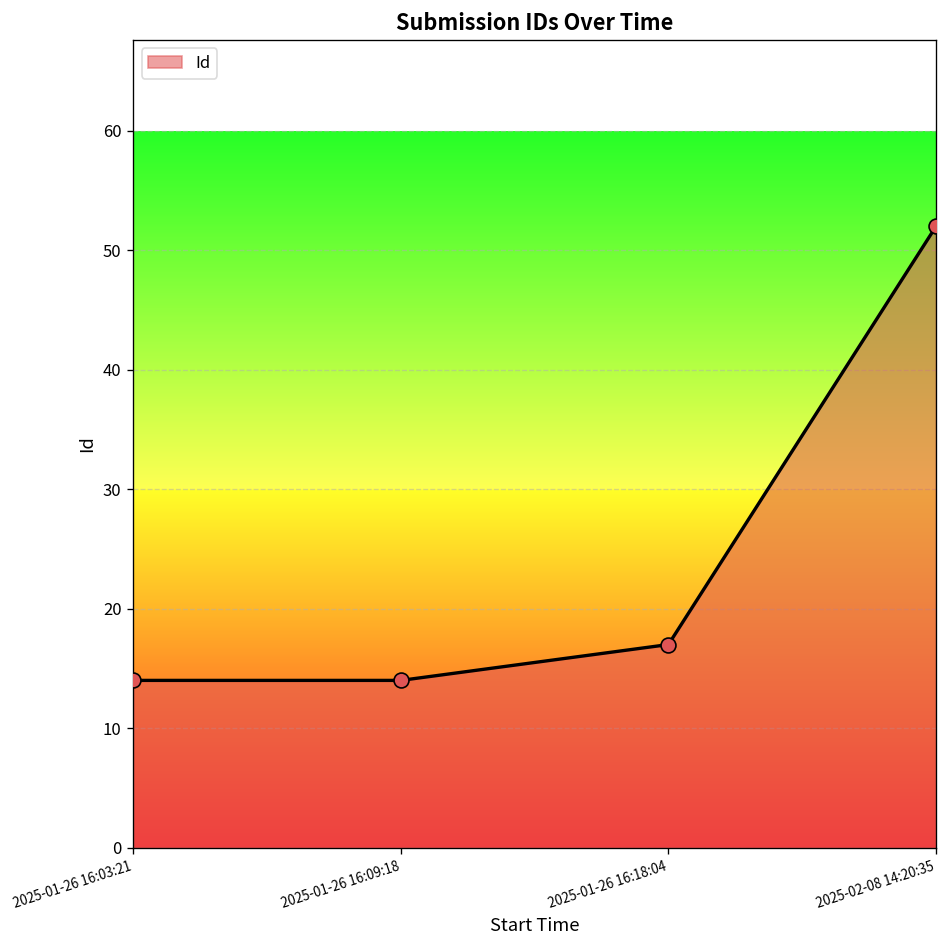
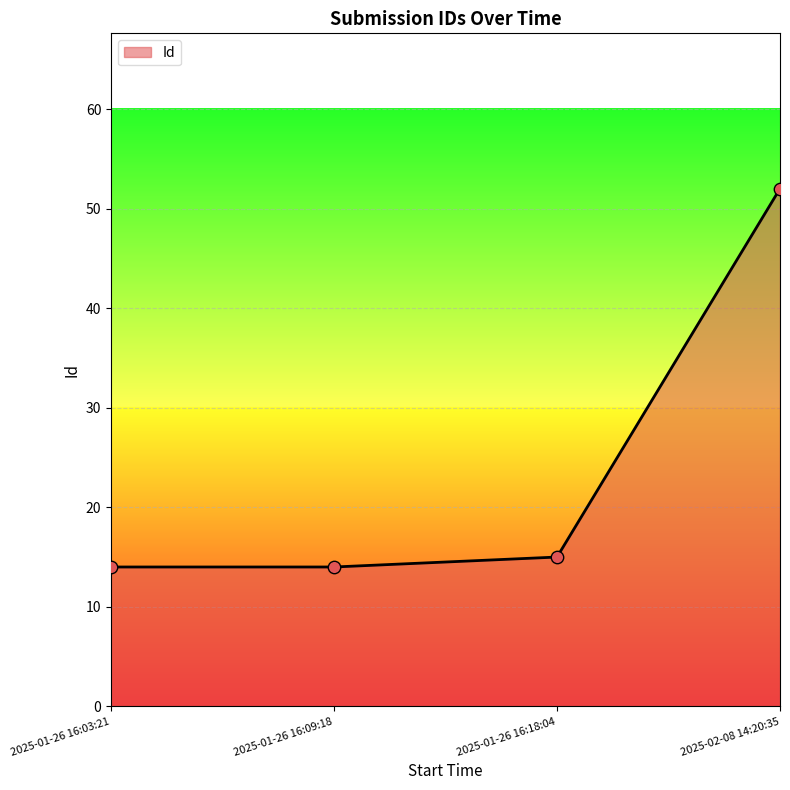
2025-01-26 16:18:04: 17 -> 15
